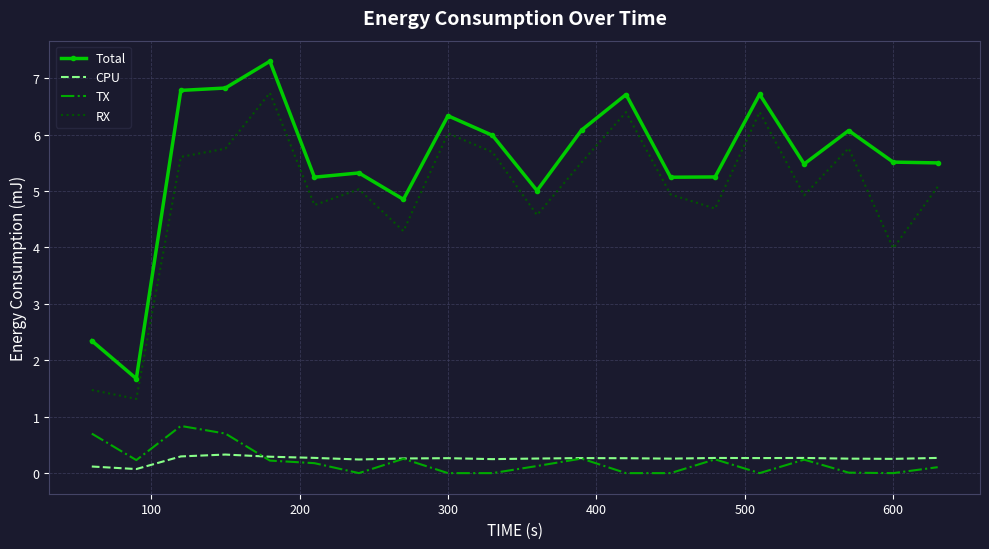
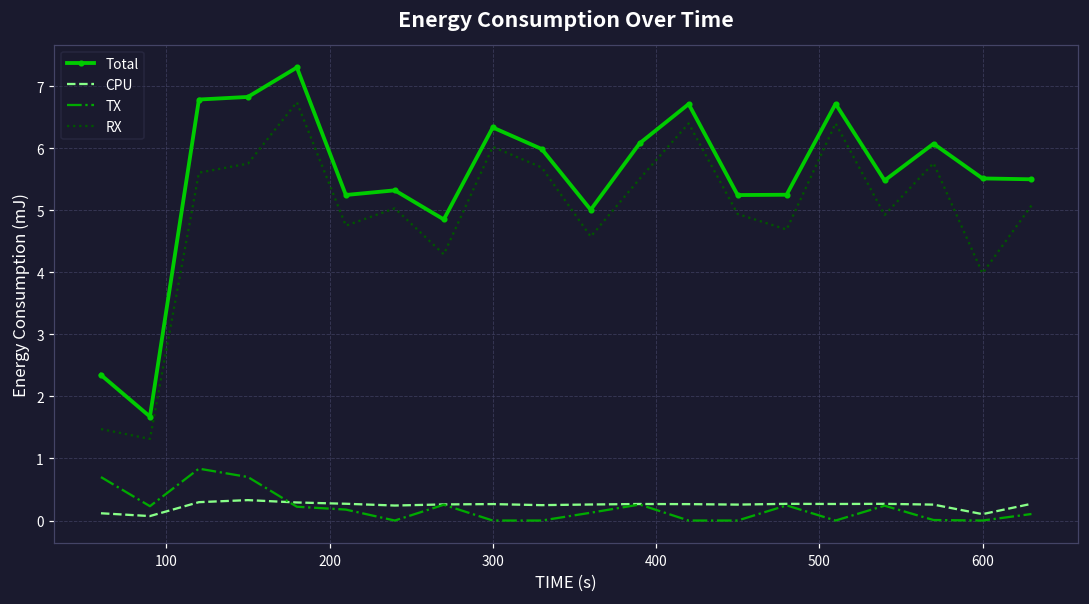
CPU, 600: 0.3 -> 0.1
